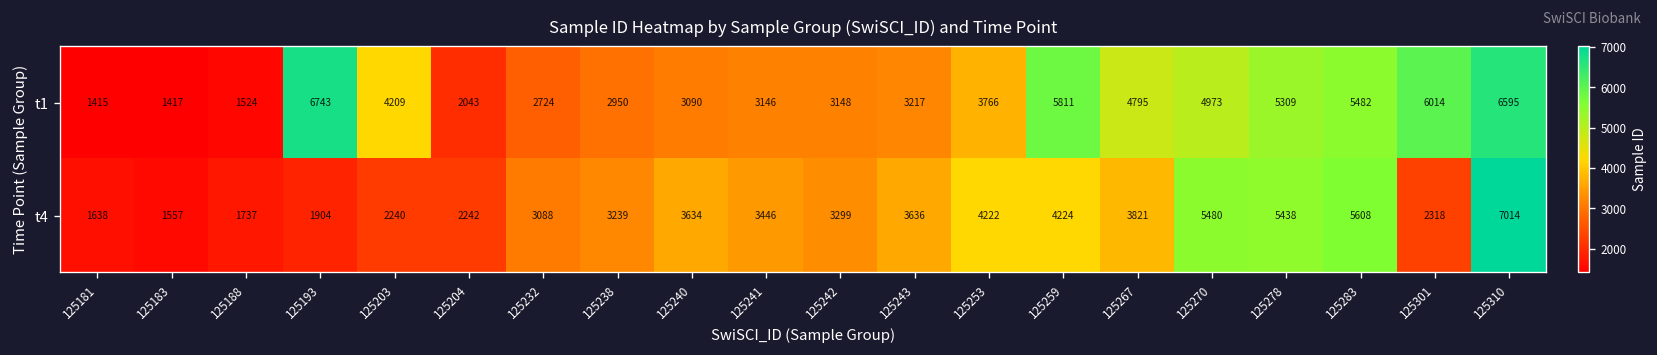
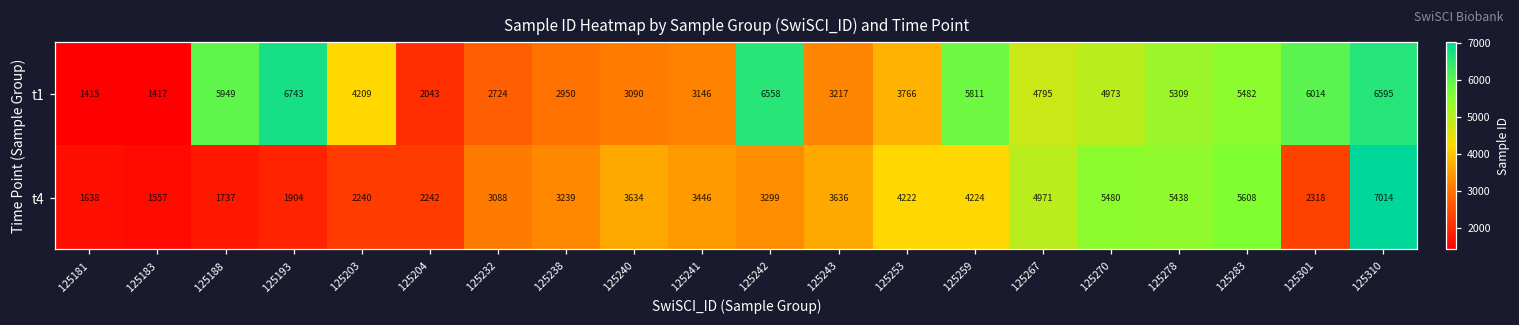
t1, 125188: 1524 -> 5949
t1, 125242: 3148 -> 6558
t4, 125267: 3821 -> 4971
